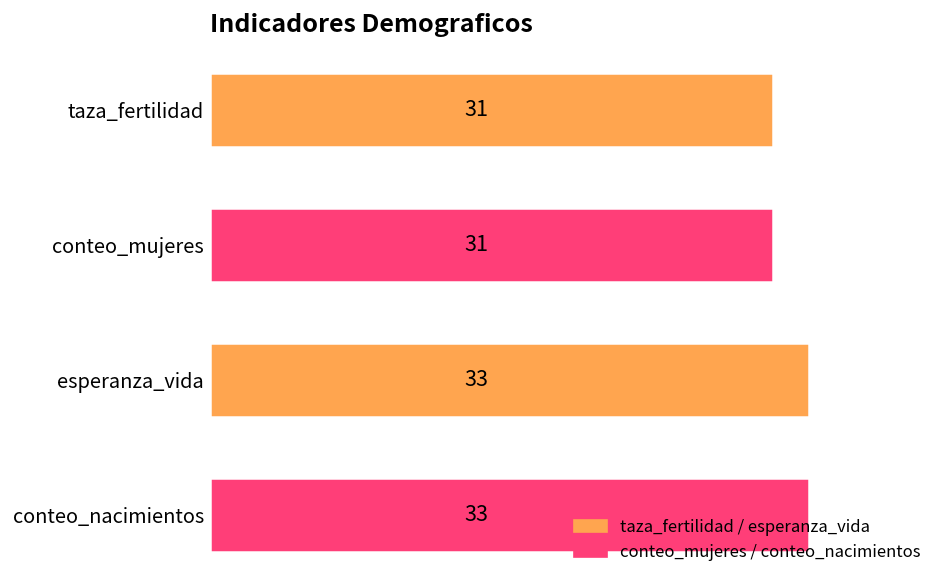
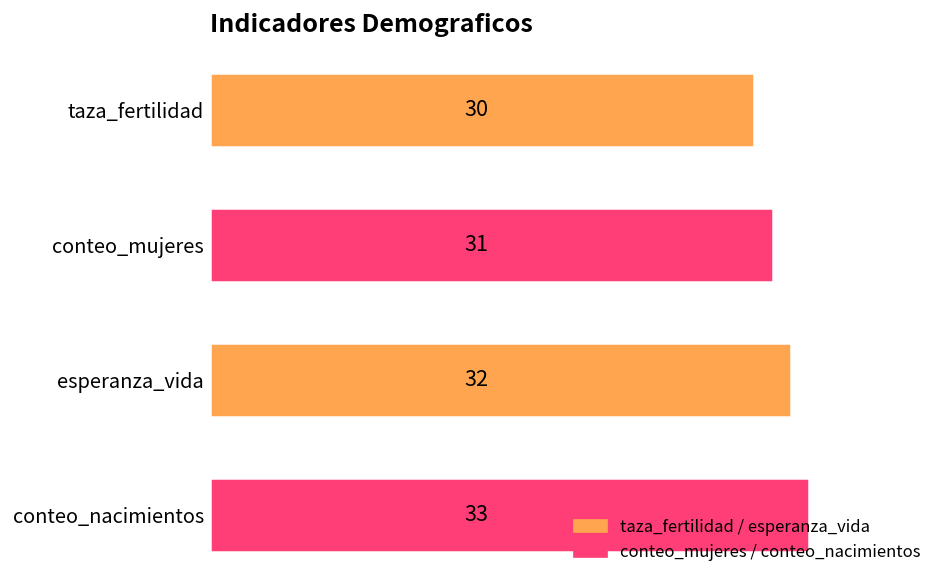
taza_fertilidad: 31 -> 30
esperanza_vida: 33 -> 32
